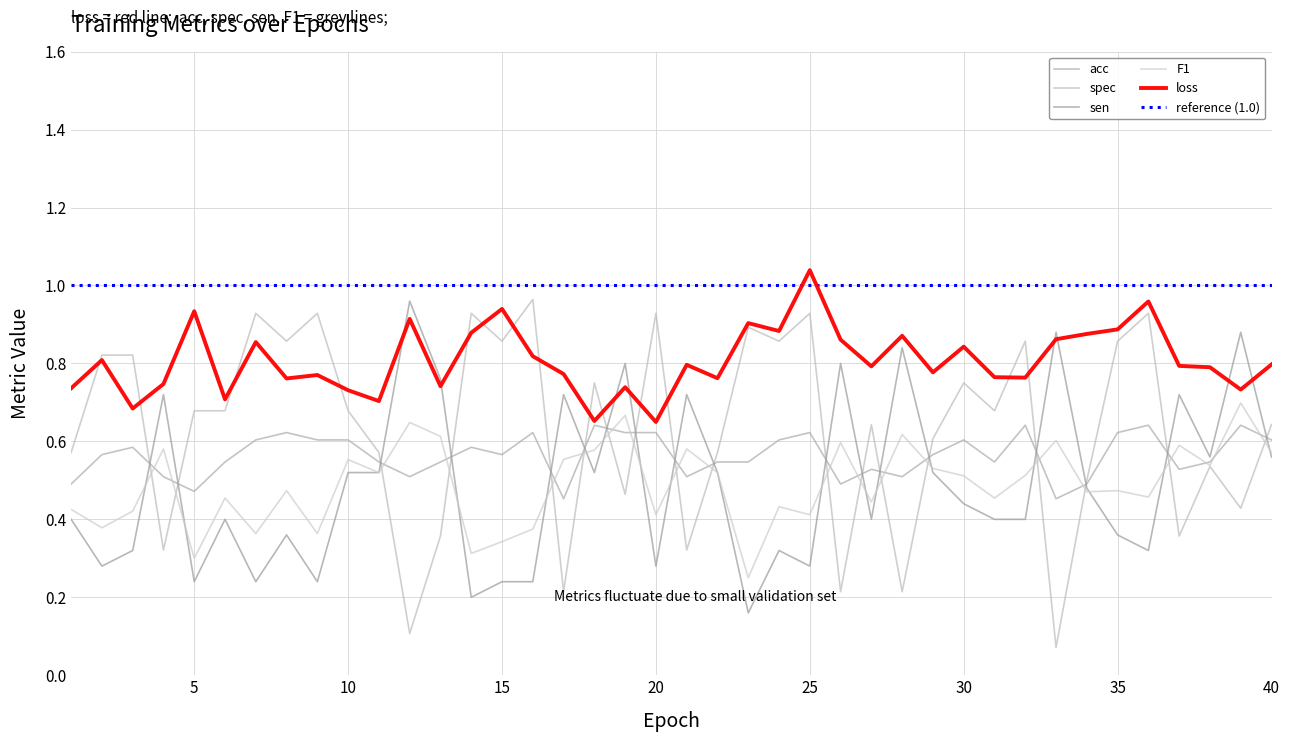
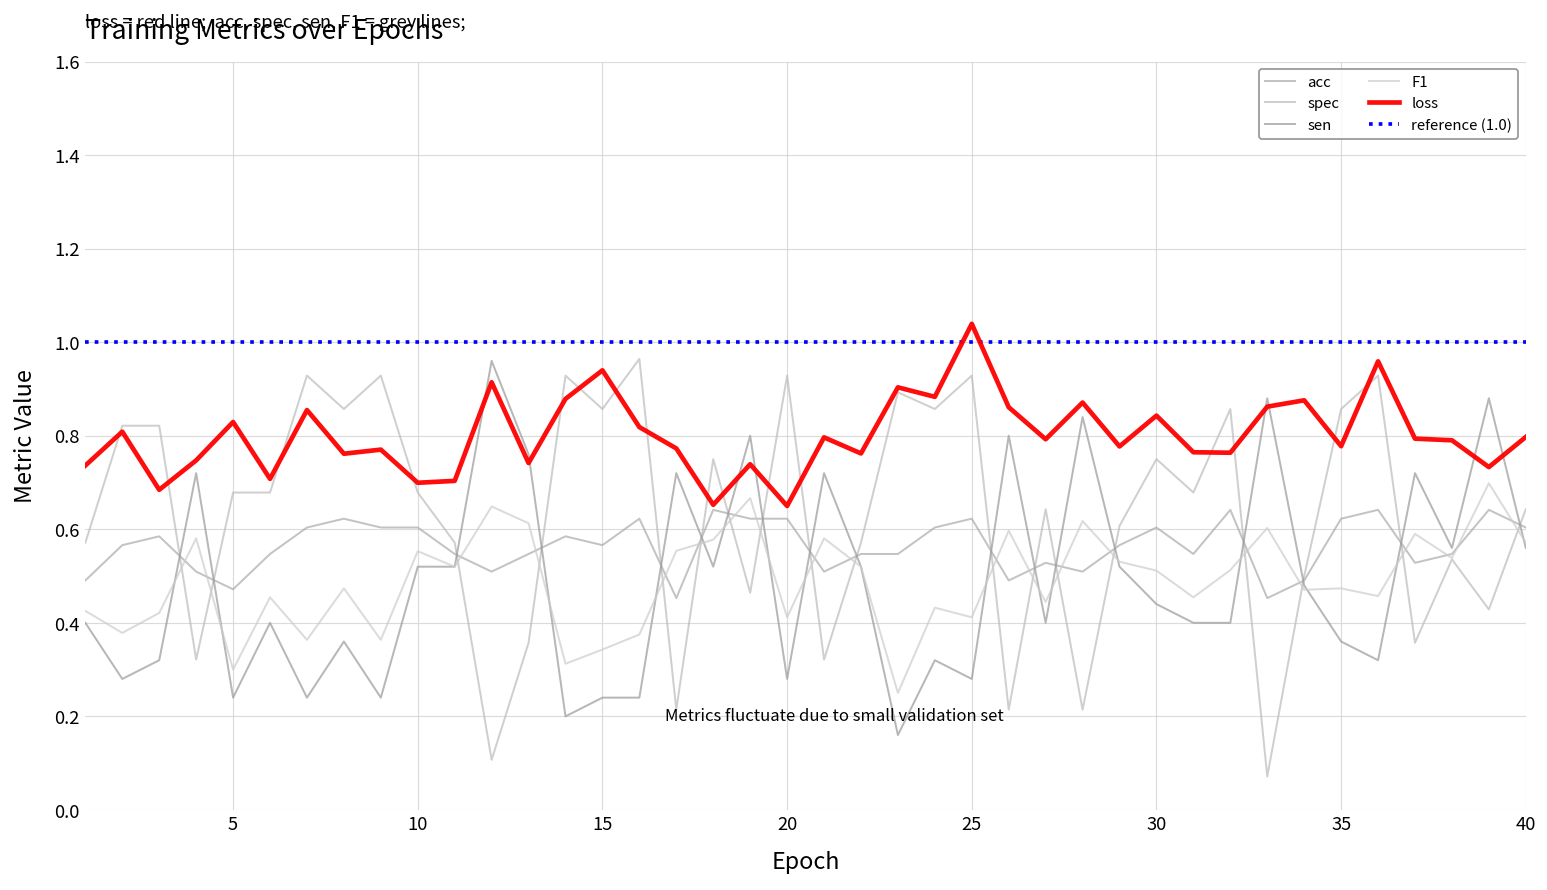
loss, 5: 0.93 -> 0.83
loss, 10: 0.73 -> 0.70
loss, 35: 0.89 -> 0.78
